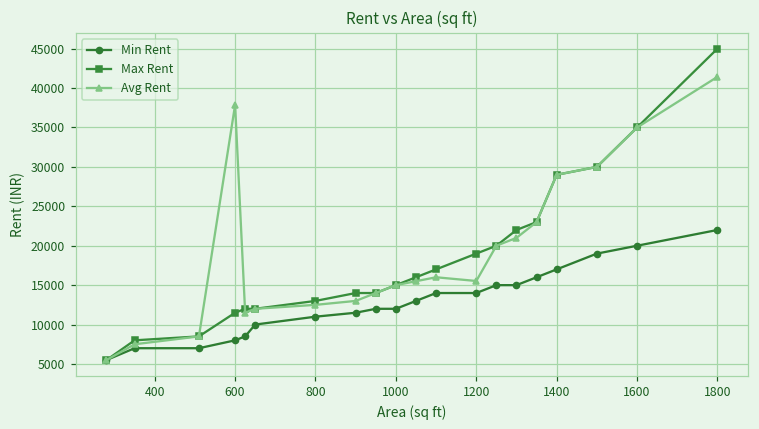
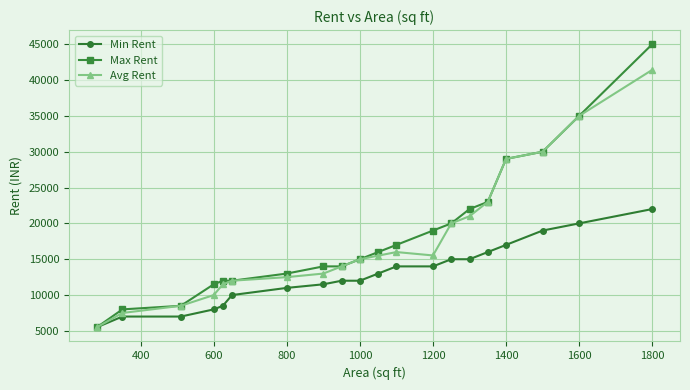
Avg Rent, 600: 38000 -> 10000
